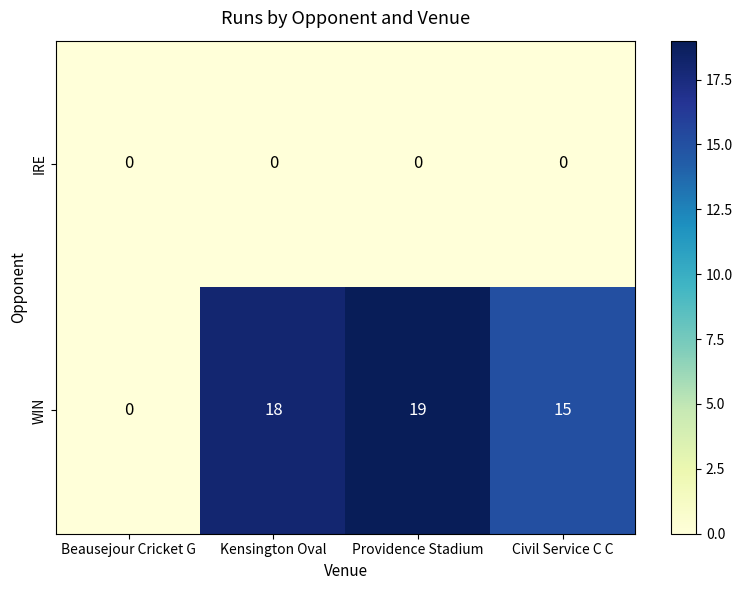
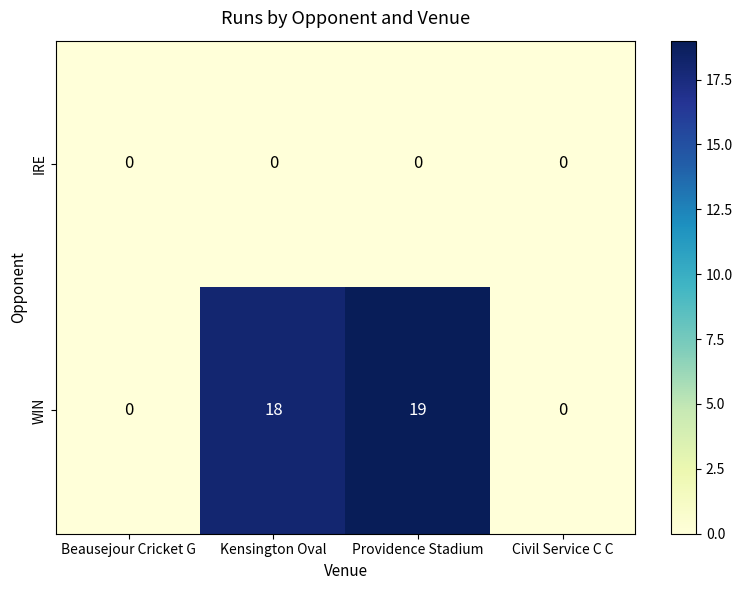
WIN, Civil Service C C: 15 -> 0
